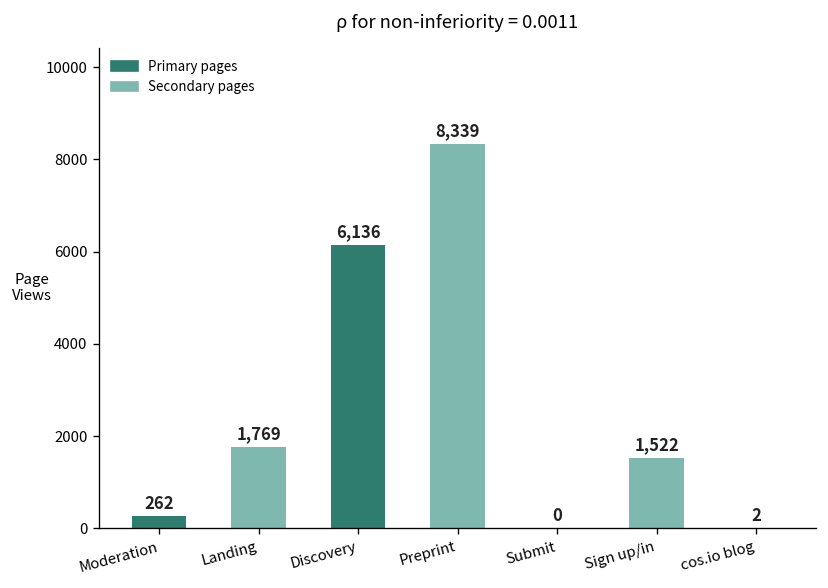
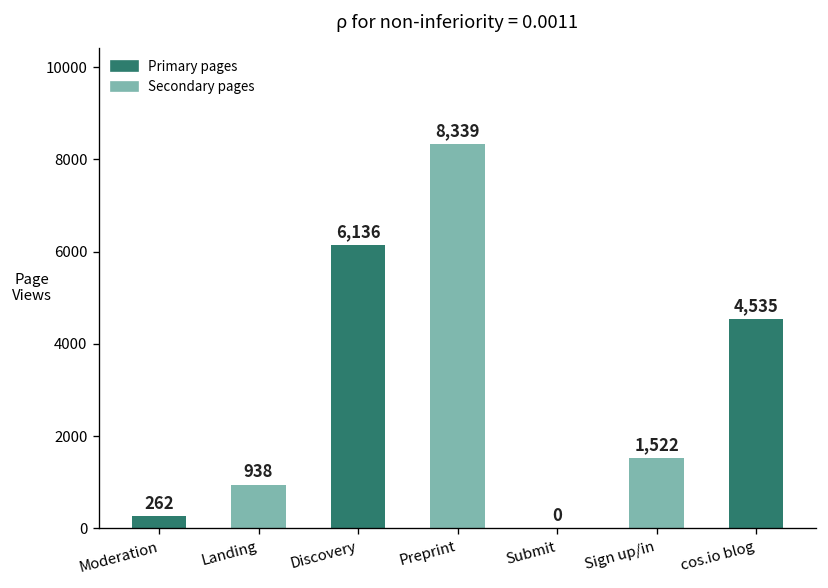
Landing: 1,769 -> 938
cos.io blog: 2 -> 4,535
